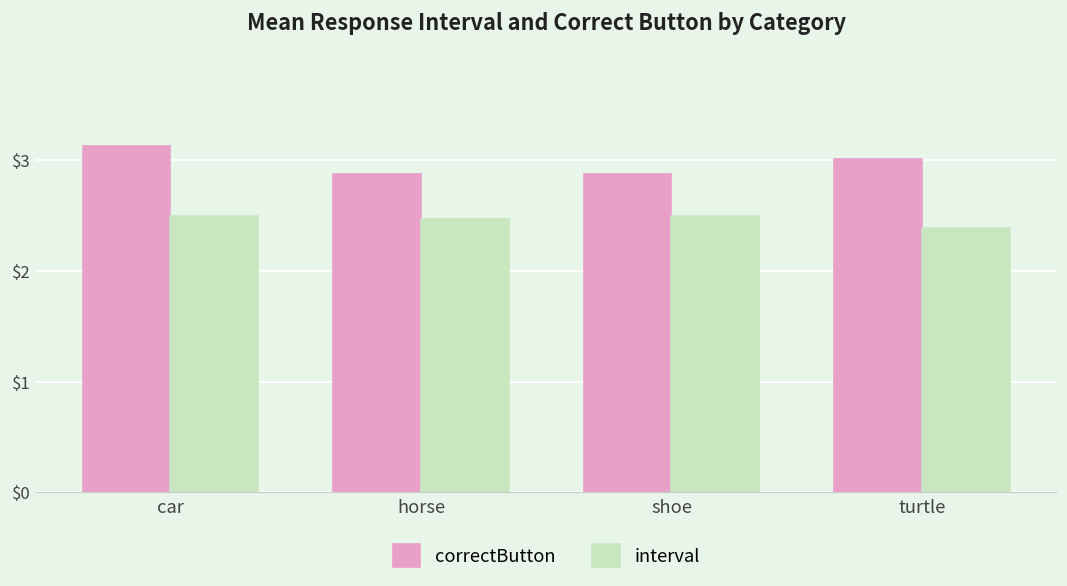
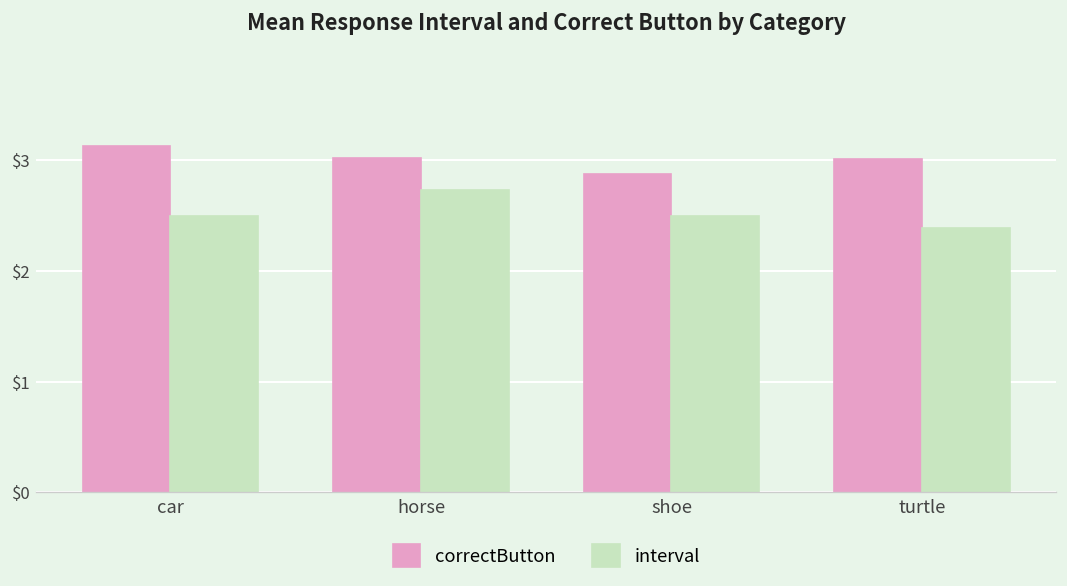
correctButton, horse: $2.9 -> $3.0
interval, horse: $2.5 -> $2.7
